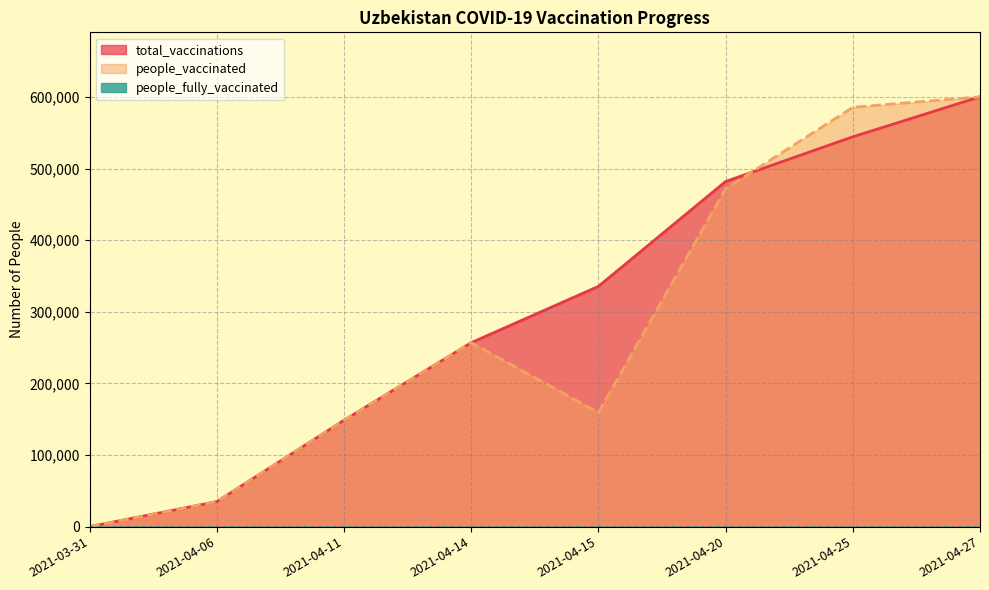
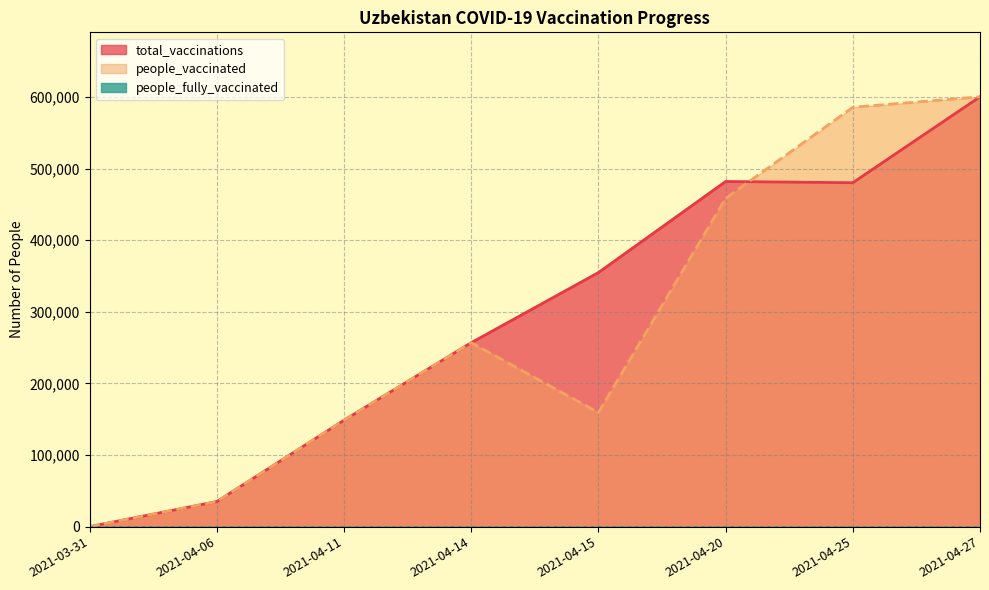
total_vaccinations, 2021-04-15: 340,000 -> 350,000
people_vaccinated, 2021-04-20: 470,000 -> 460,000
total_vaccinations, 2021-04-25: 540,000 -> 480,000
